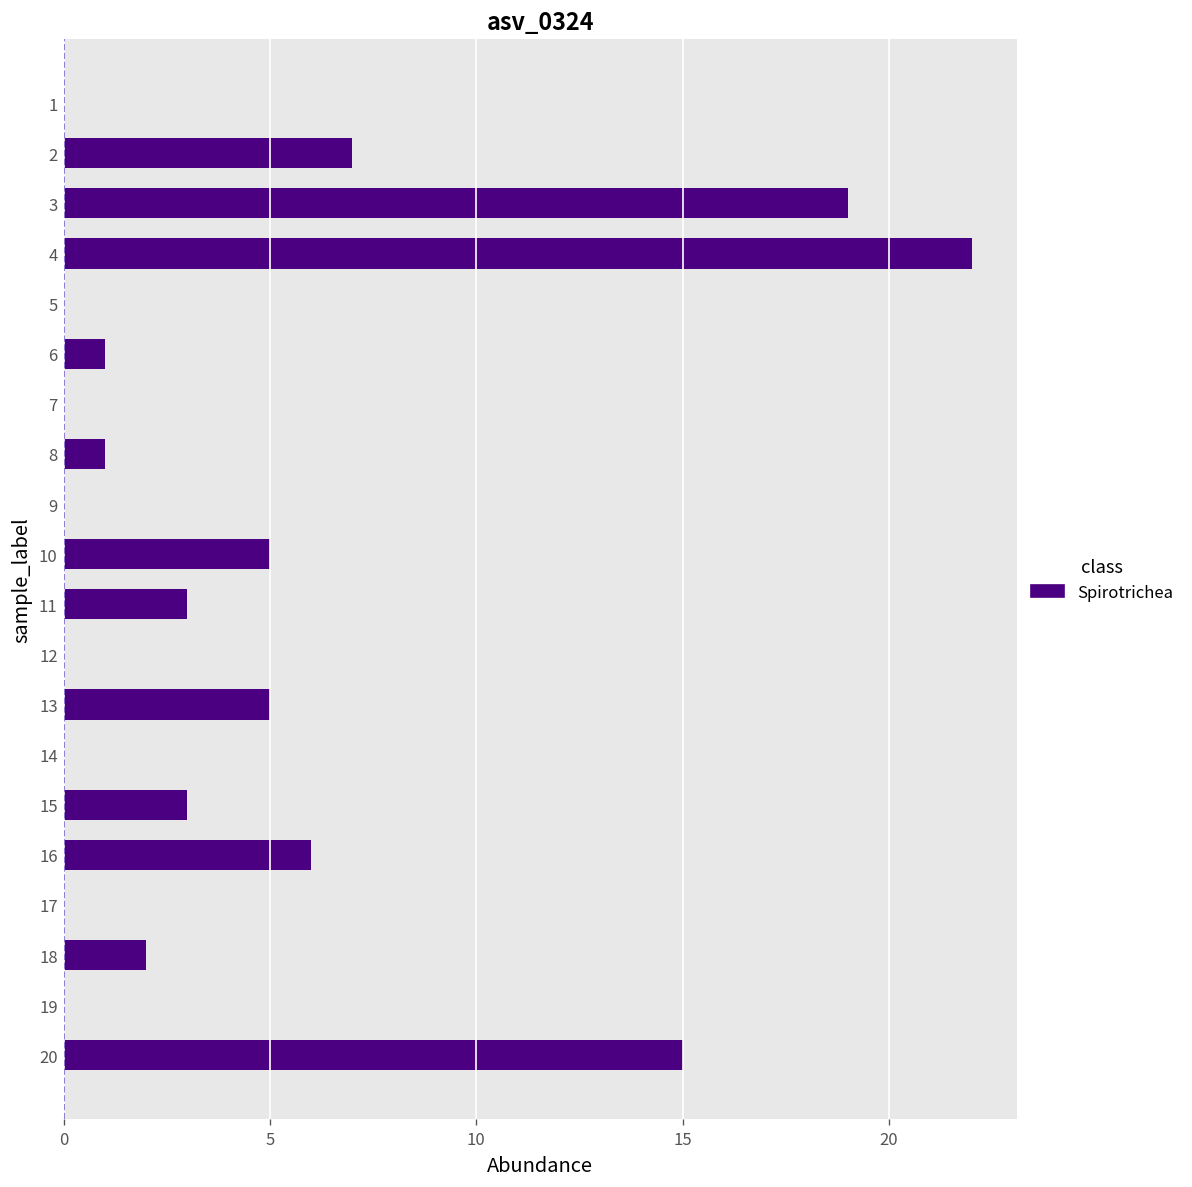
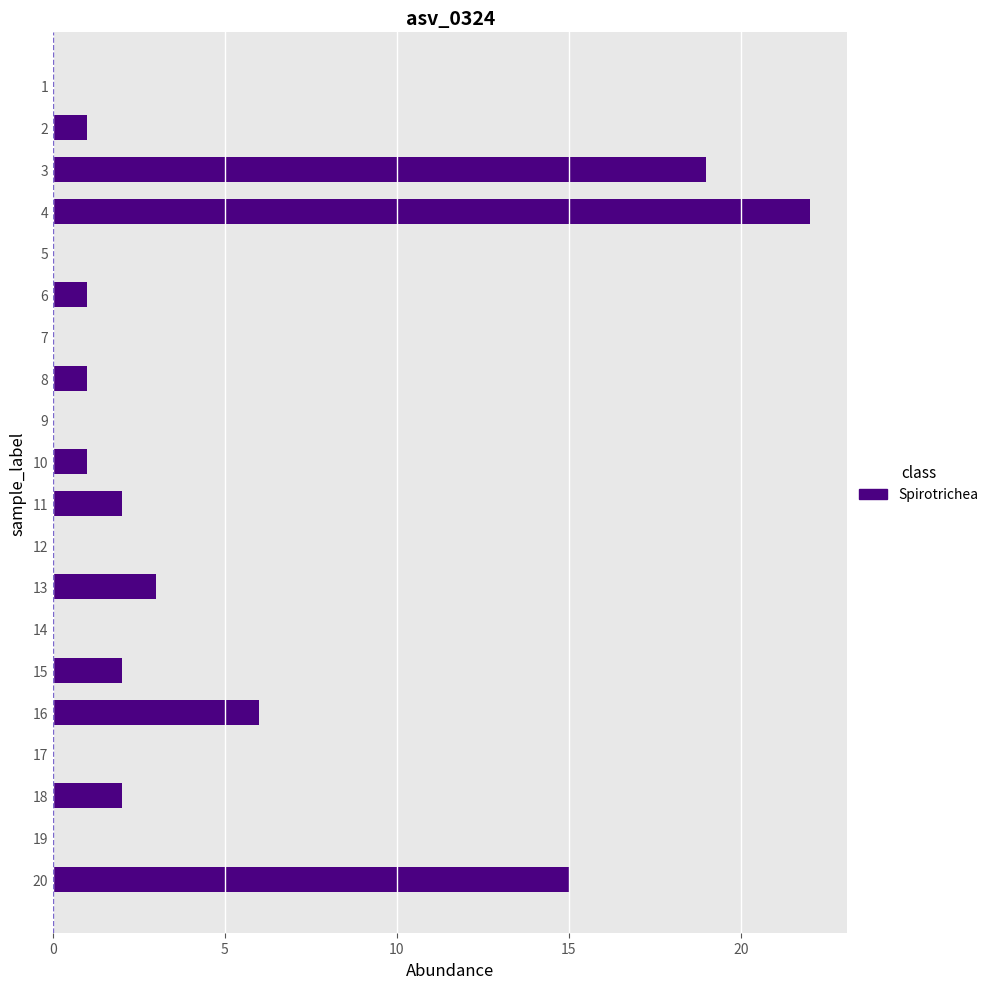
2: 7 -> 1
10: 5 -> 1
11: 3 -> 2
13: 5 -> 3
15: 3 -> 2
